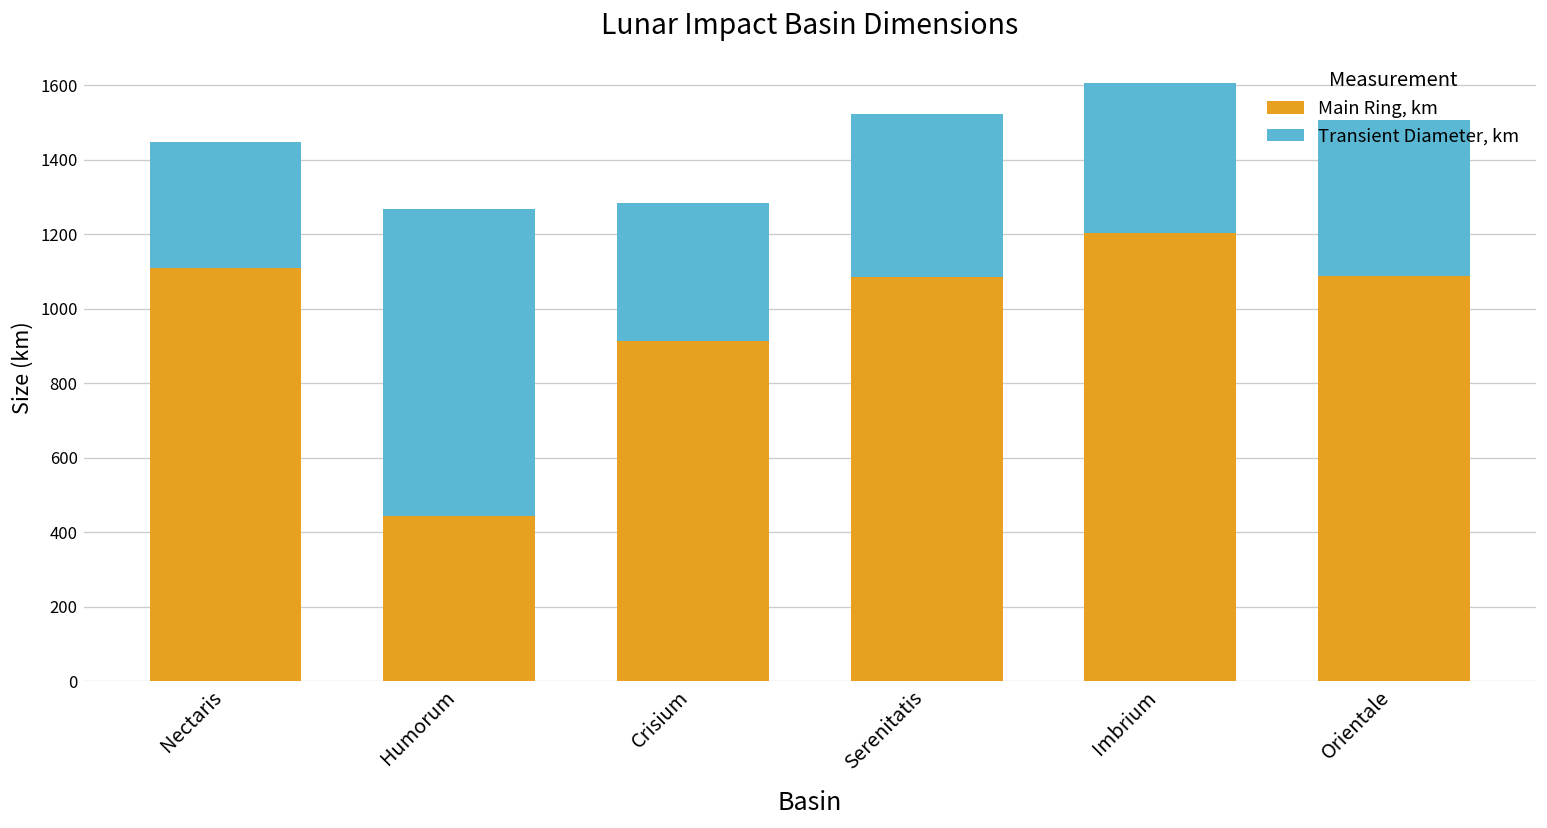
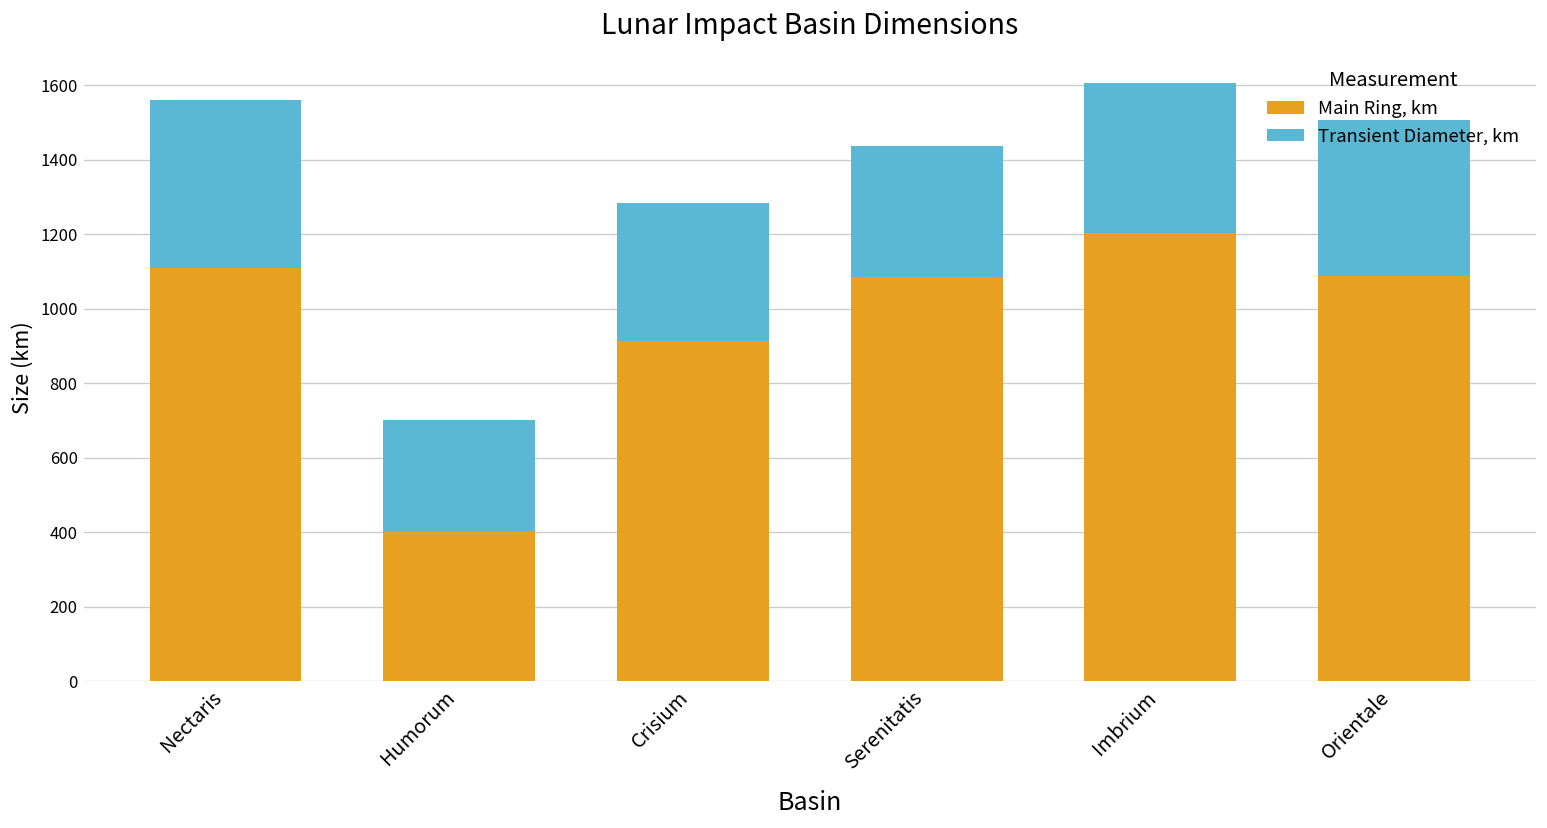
Transient Diameter, km, Nectaris: 340 -> 450
Main Ring, km, Humorum: 450 -> 400
Transient Diameter, km, Humorum: 820 -> 300
Transient Diameter, km, Serenitatis: 440 -> 350
